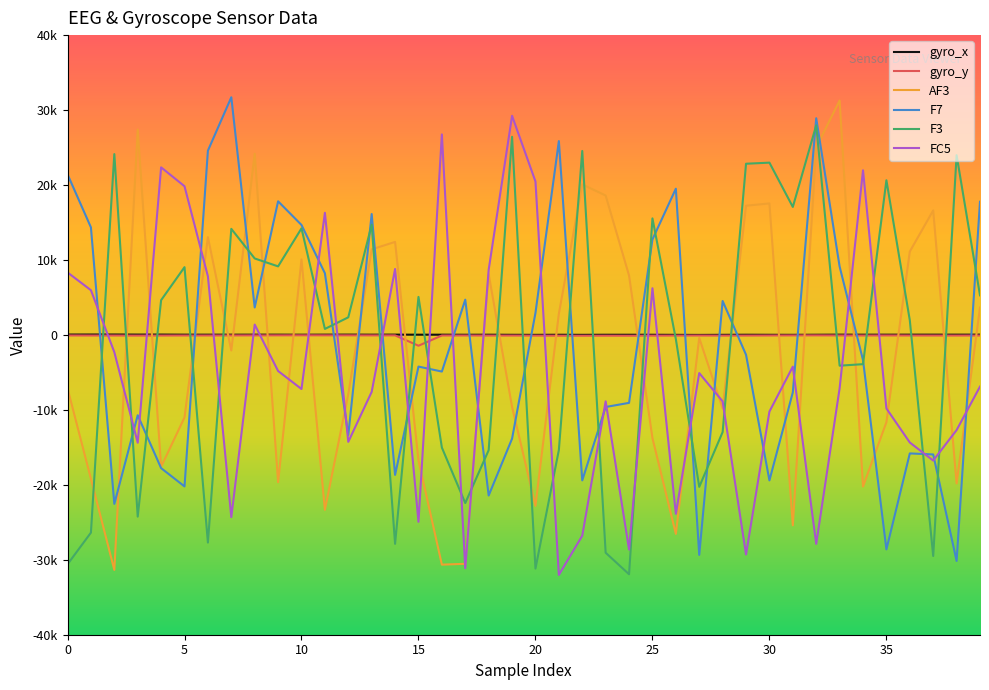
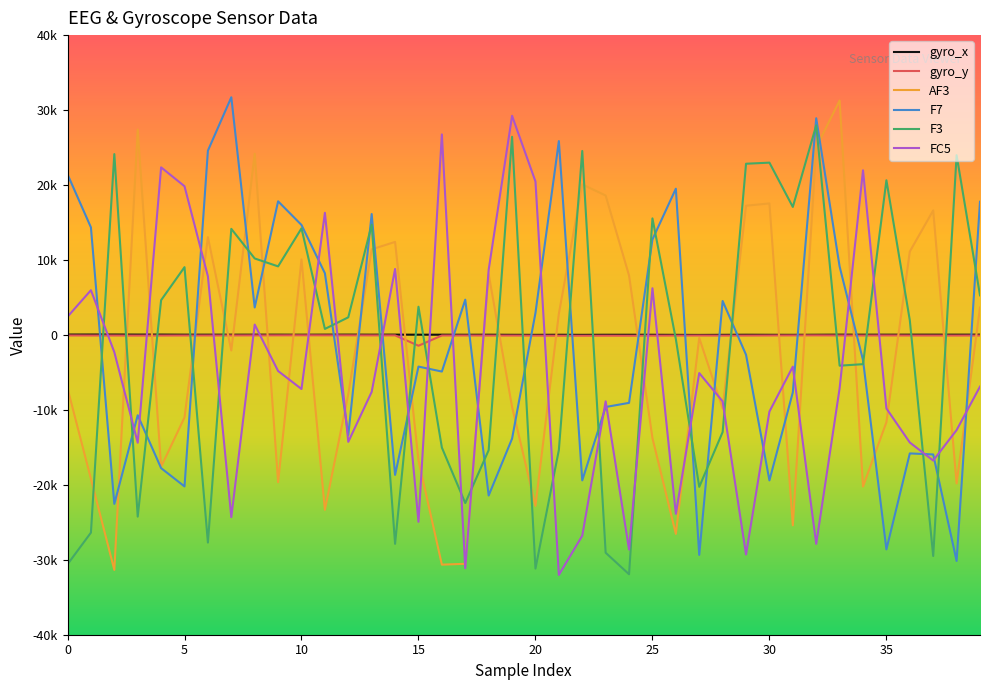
FC5, 0: 8000 -> 2000
F3, 15: 5000 -> 4000
